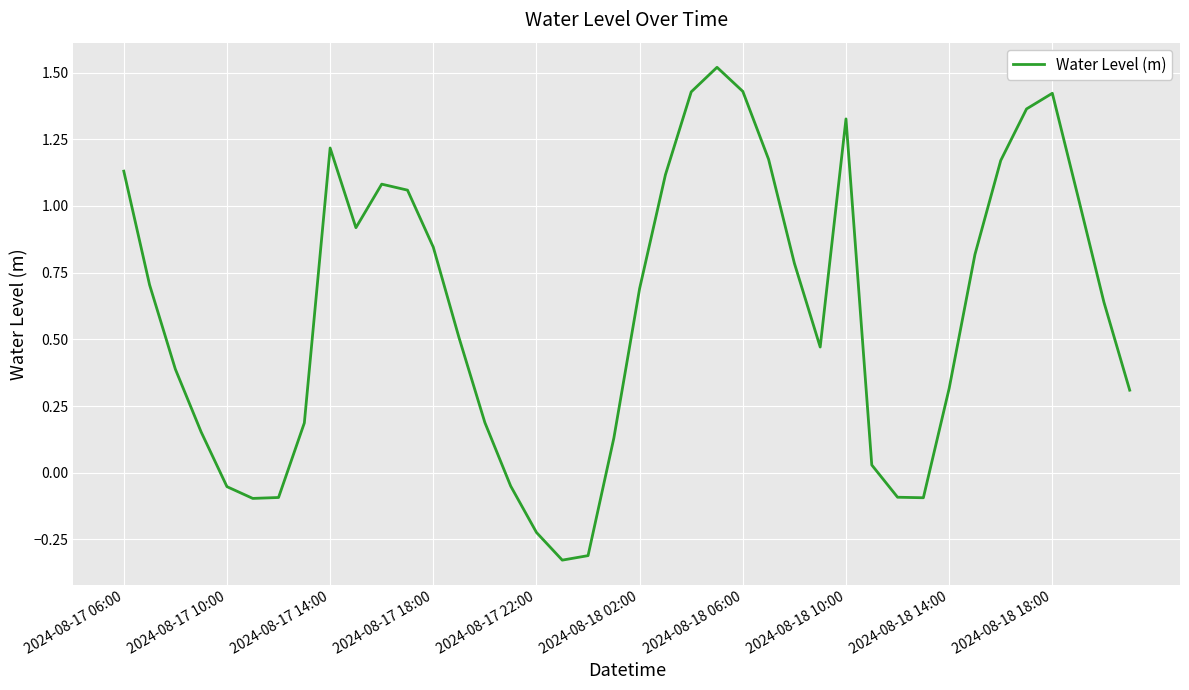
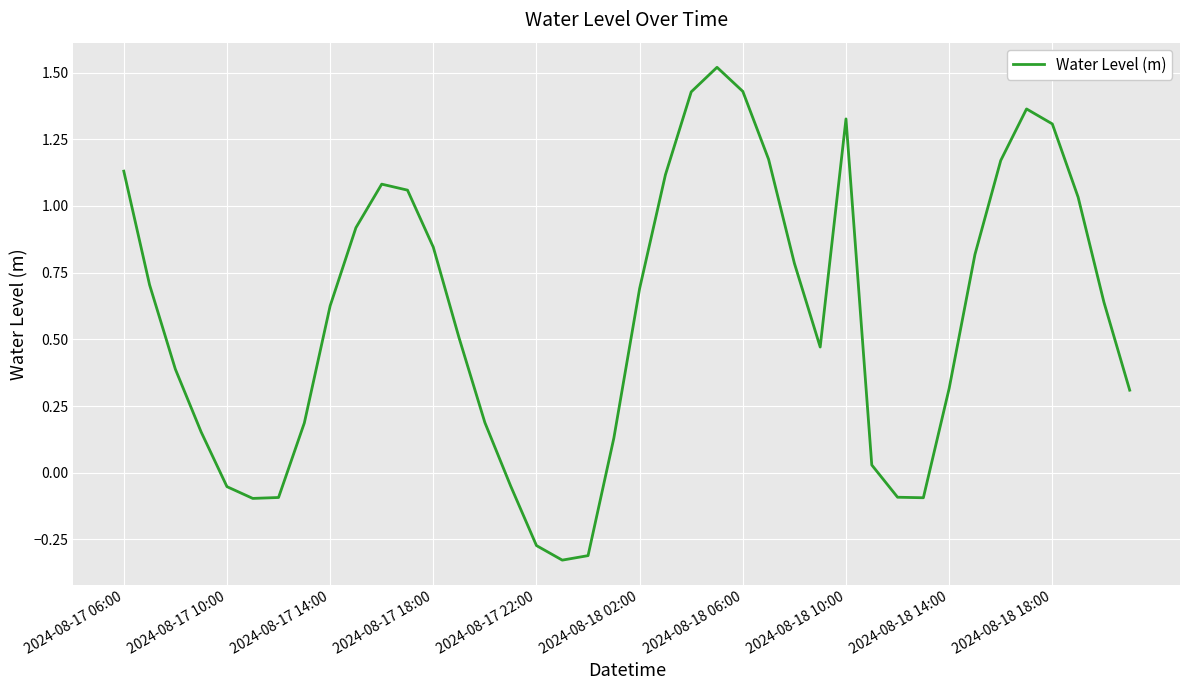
2024-08-17 14:00: 1.22 -> 0.63
2024-08-17 22:00: -0.22 -> -0.27
2024-08-18 18:00: 1.42 -> 1.31
